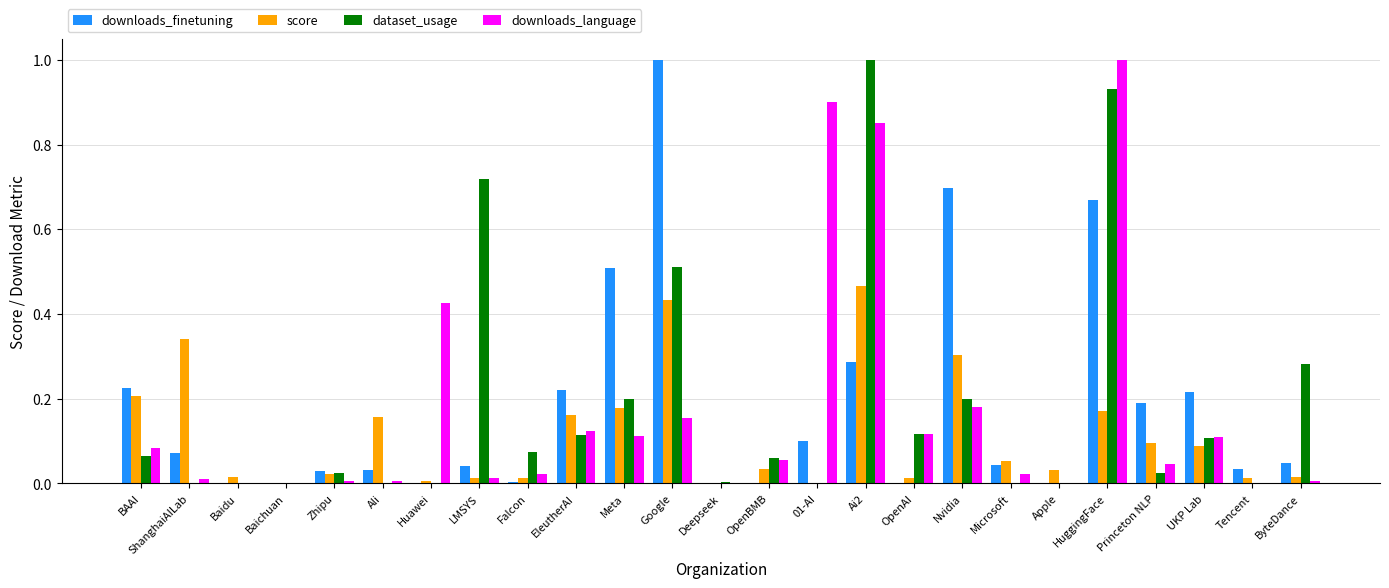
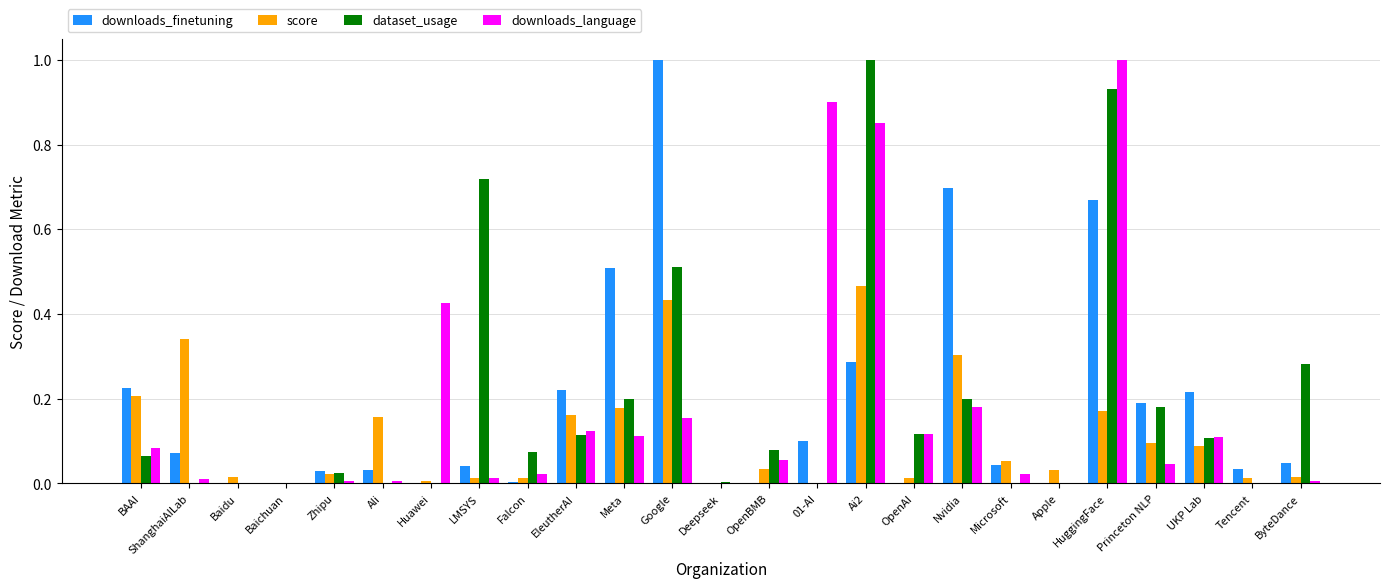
dataset_usage, OpenBMB: 0.06 -> 0.08
dataset_usage, Princeton NLP: 0.03 -> 0.18
